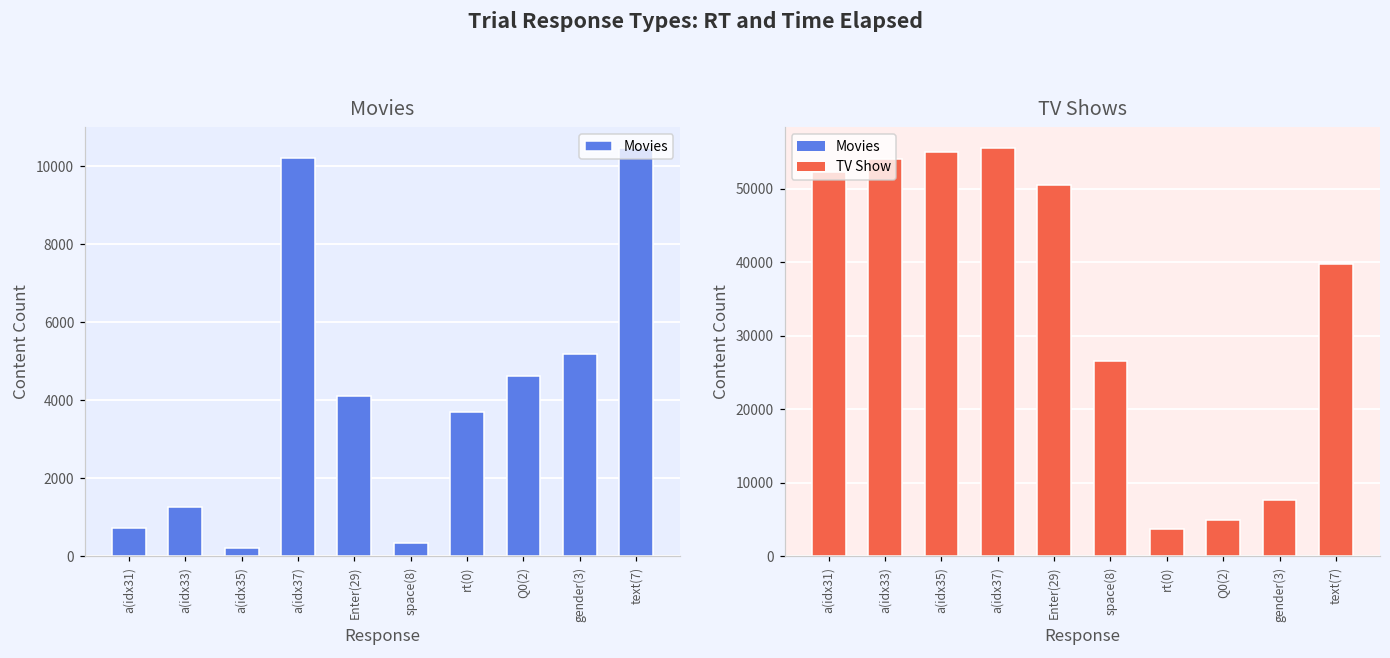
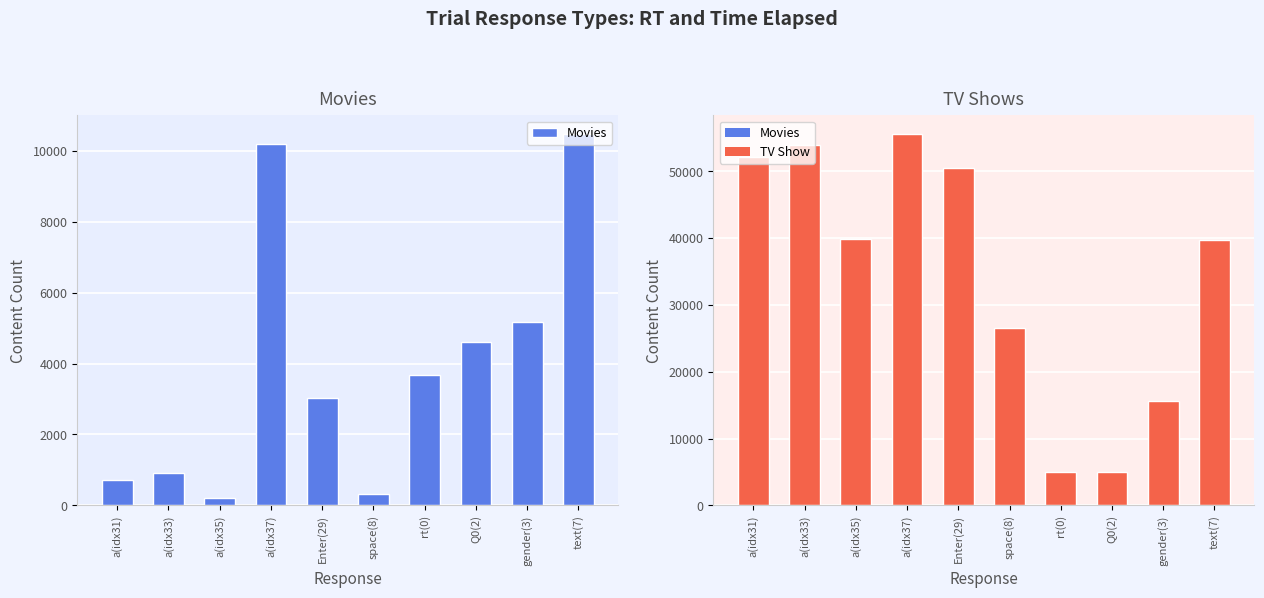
Movies, a(idx33): 1200 -> 900
Movies, Enter(29): 4100 -> 3000
TV Shows, a(idx35): 55000 -> 40000
TV Shows, rt(0): 4000 -> 5000
TV Shows, gender(3): 8000 -> 16000
